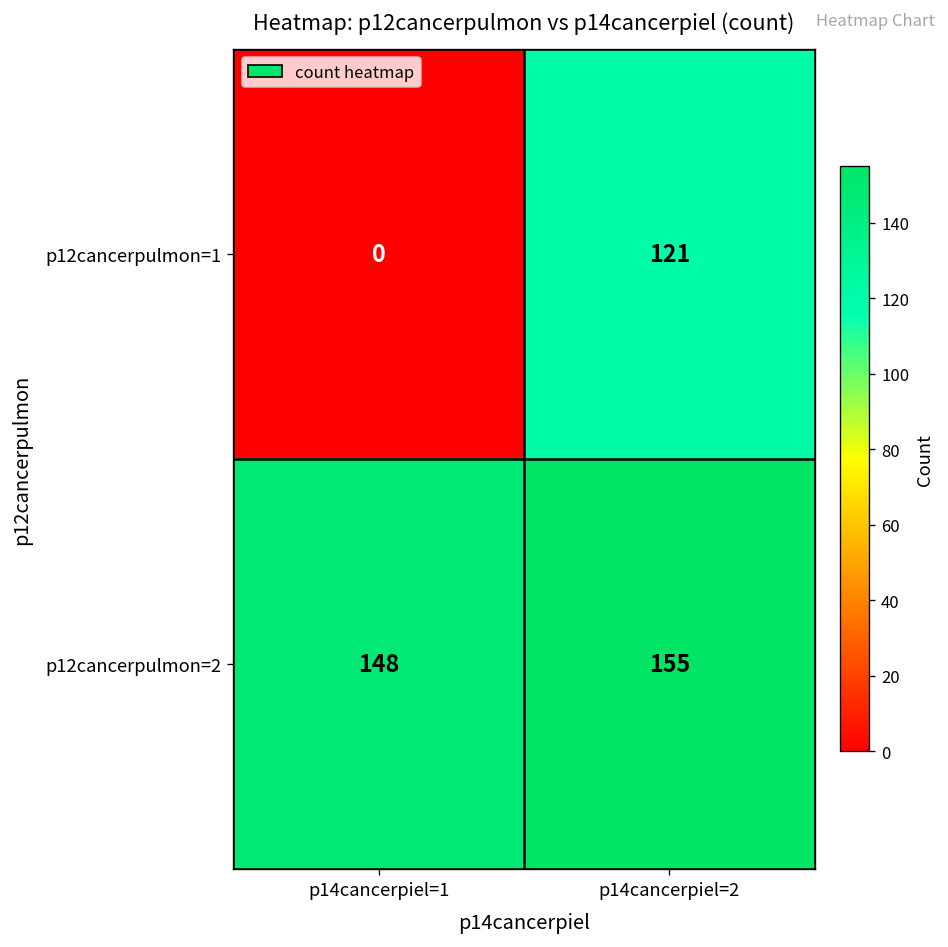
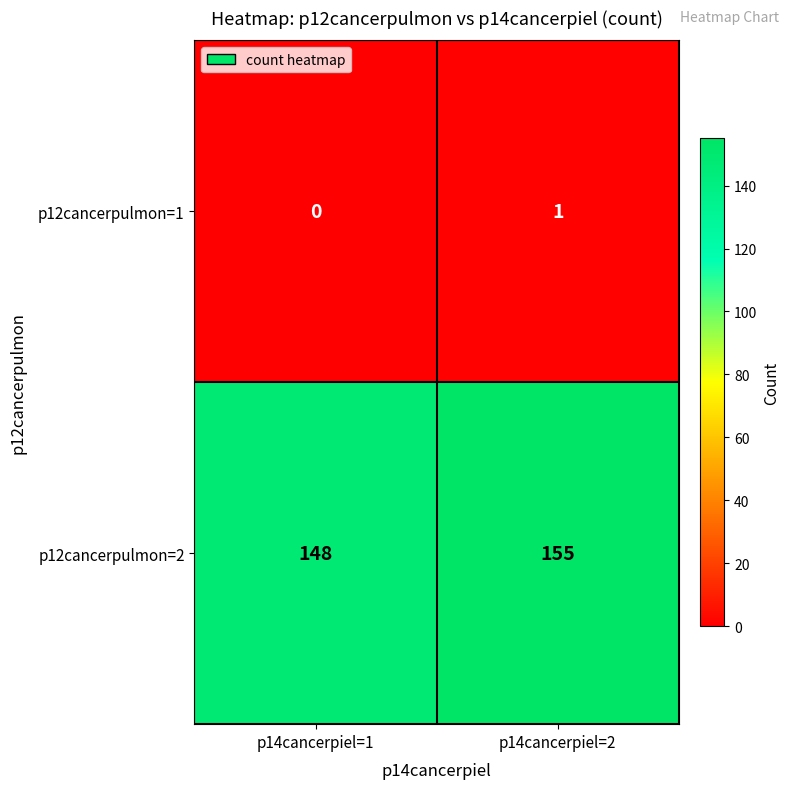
p12cancerpulmon=1, p14cancerpiel=2: 121 -> 1
